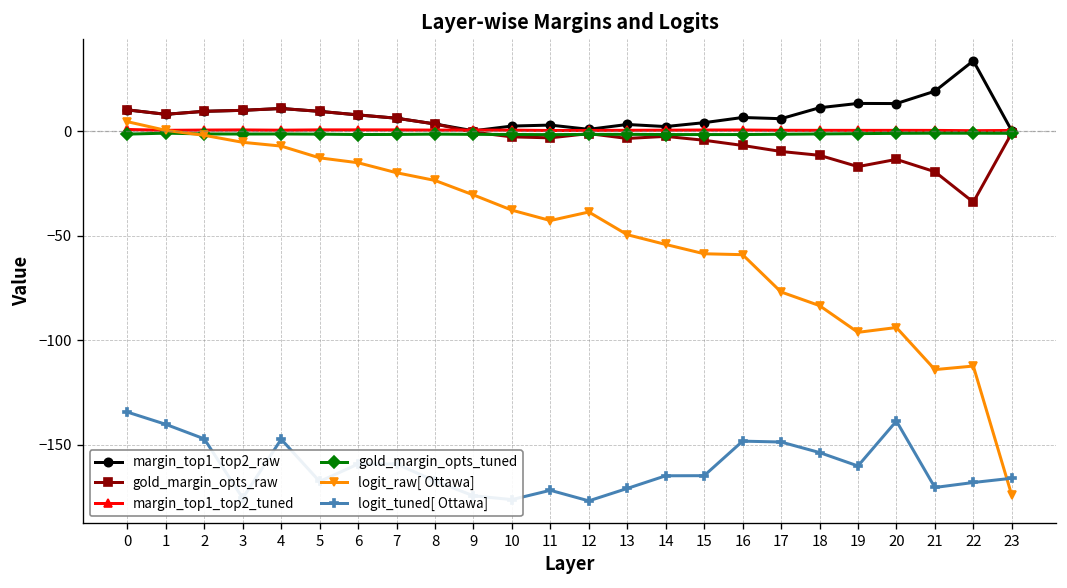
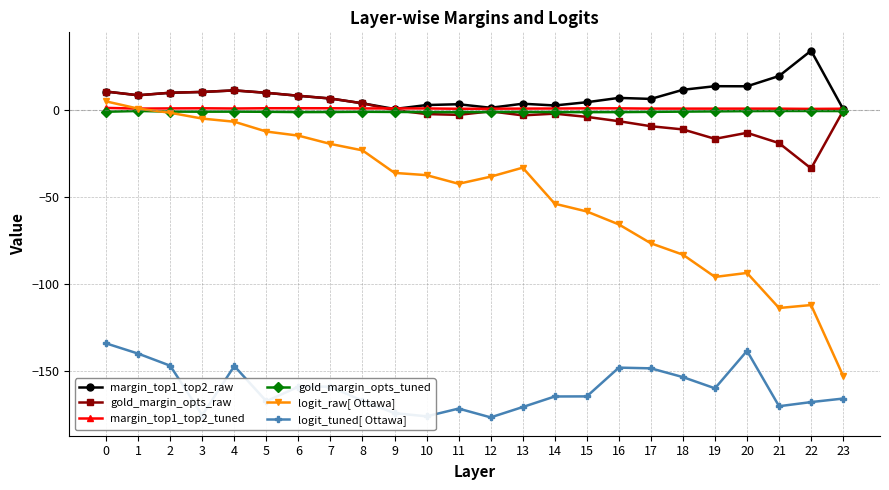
logit_raw[ Ottawa], 9: -30 -> -36
logit_raw[ Ottawa], 13: -49 -> -33
logit_raw[ Ottawa], 16: -59 -> -66
logit_raw[ Ottawa], 23: -174 -> -153
